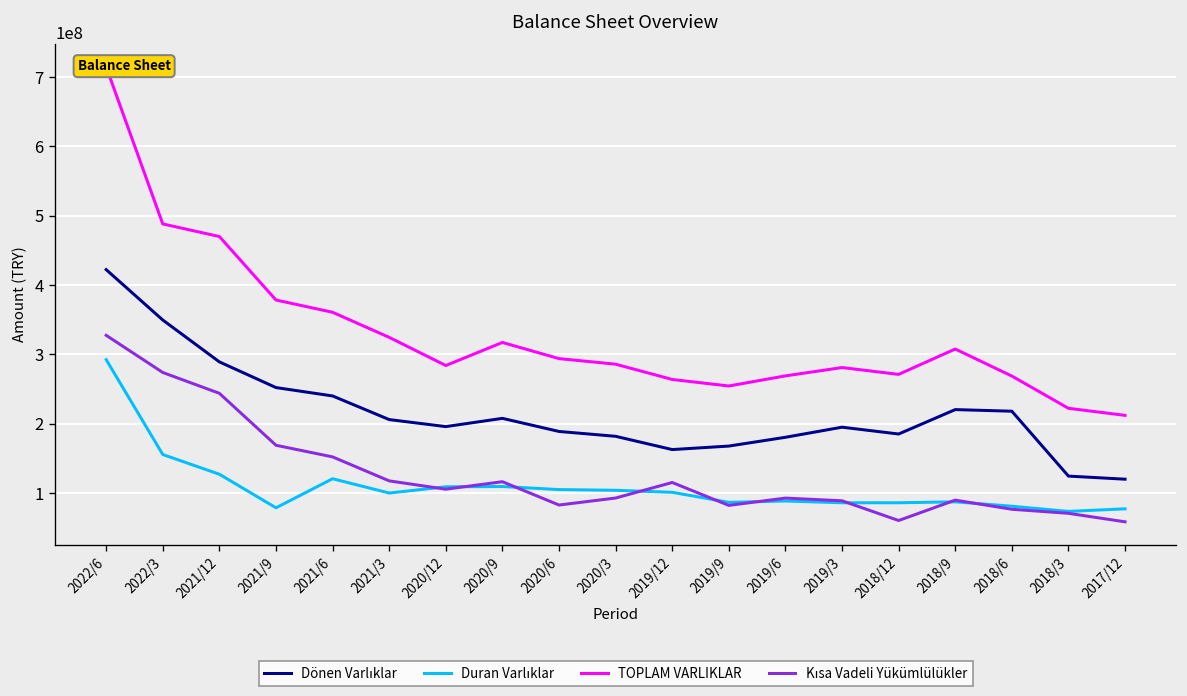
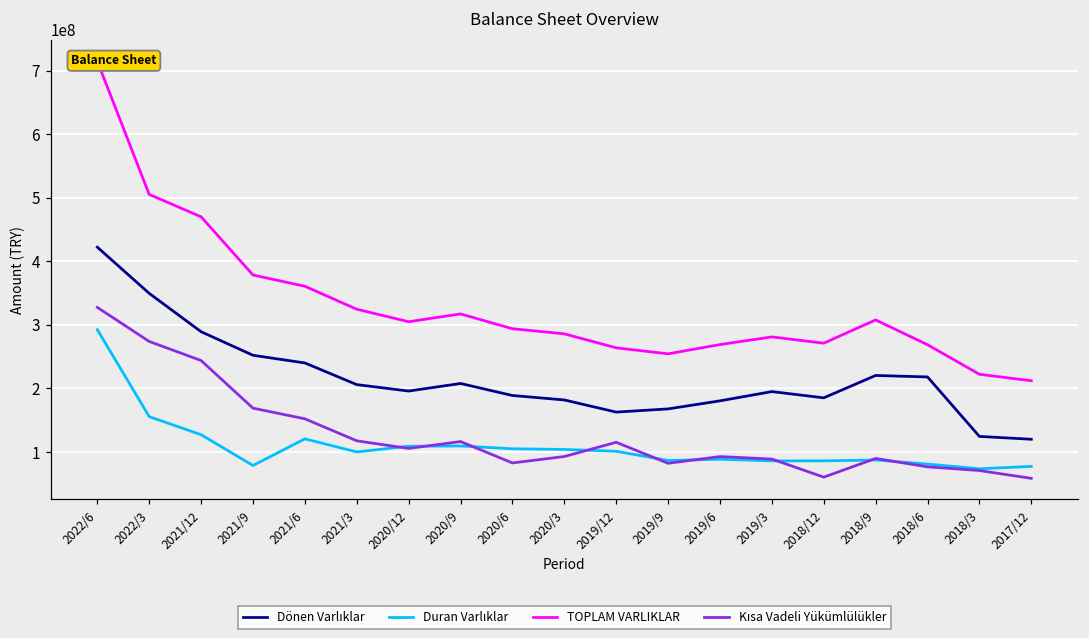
TOPLAM VARLIKLAR, 2022/3: 490000000 -> 510000000
TOPLAM VARLIKLAR, 2020/12: 280000000 -> 300000000
